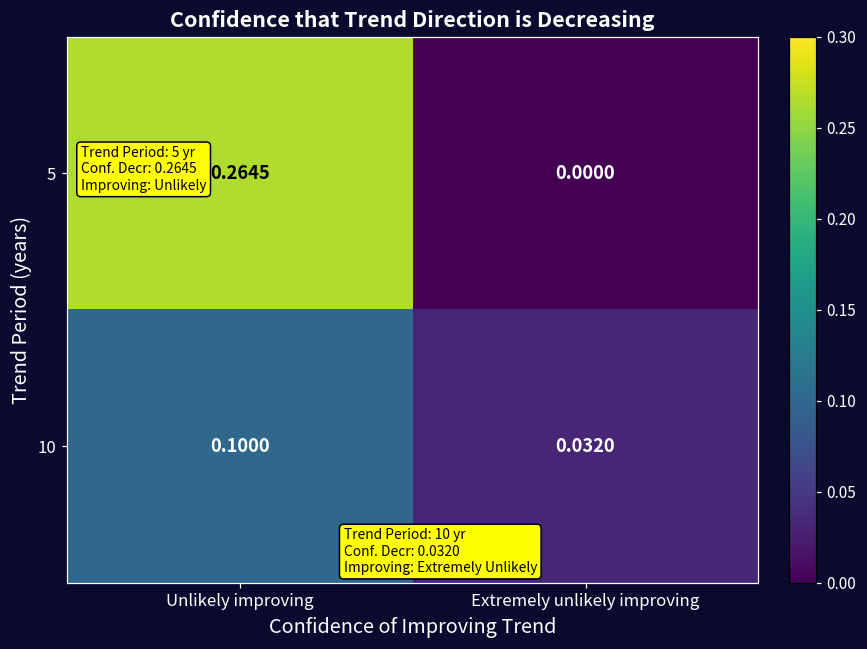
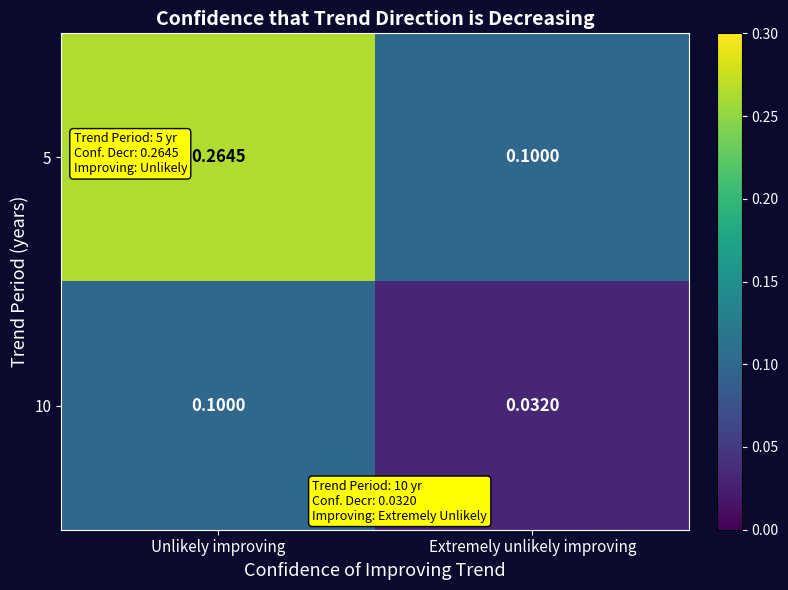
5, Extremely unlikely improving: 0.0000 -> 0.1000
